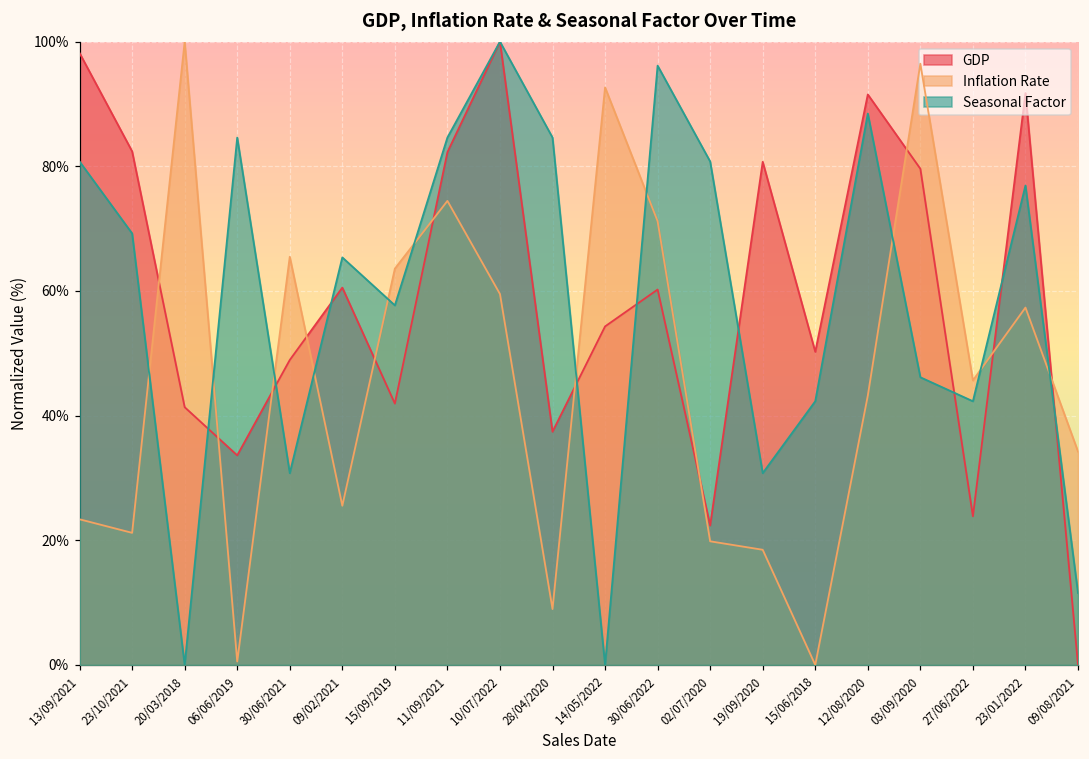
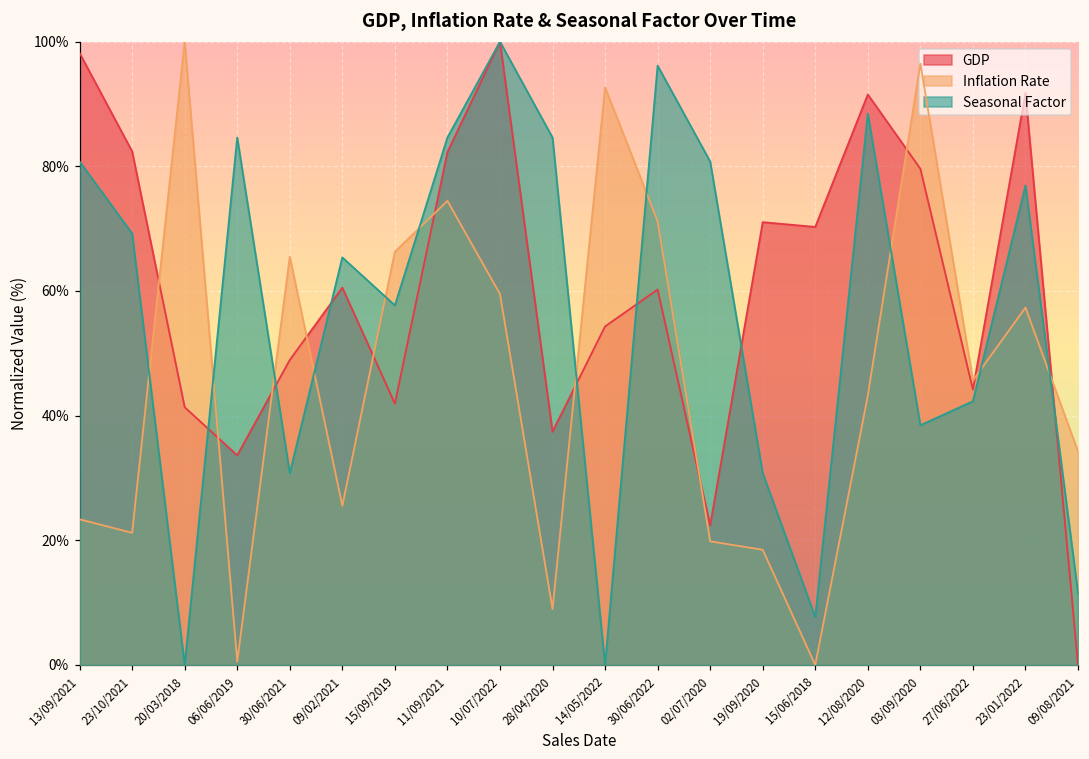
Inflation Rate, 15/09/2019: 64% -> 66%
GDP, 19/09/2020: 81% -> 71%
GDP, 15/06/2018: 50% -> 70%
Seasonal Factor, 15/06/2018: 42% -> 8%
Seasonal Factor, 03/09/2020: 46% -> 38%
GDP, 27/06/2022: 24% -> 44%
